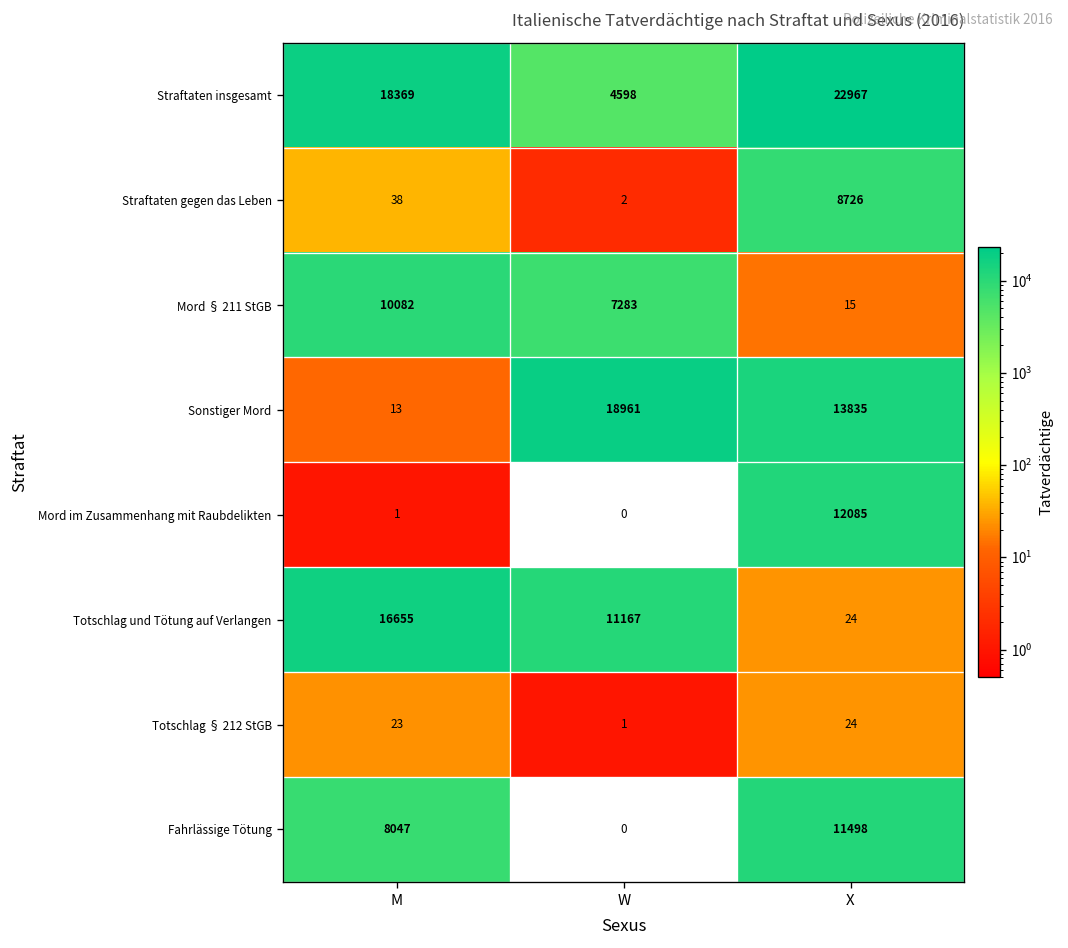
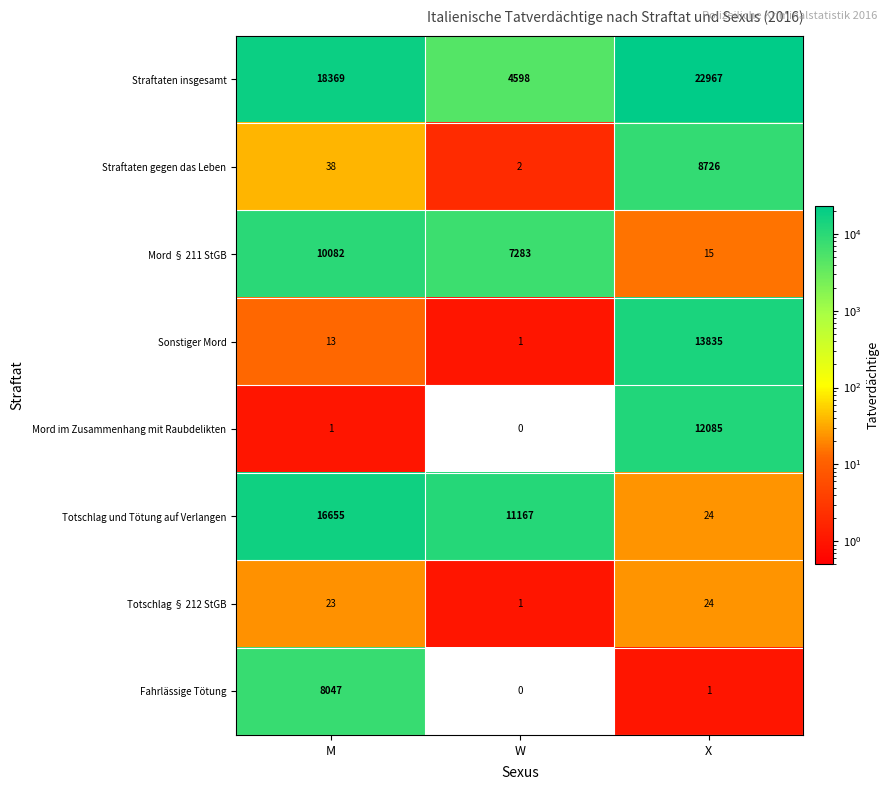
Sonstiger Mord, W: 18961 -> 1
Fahrlässige Tötung, X: 11498 -> 1
